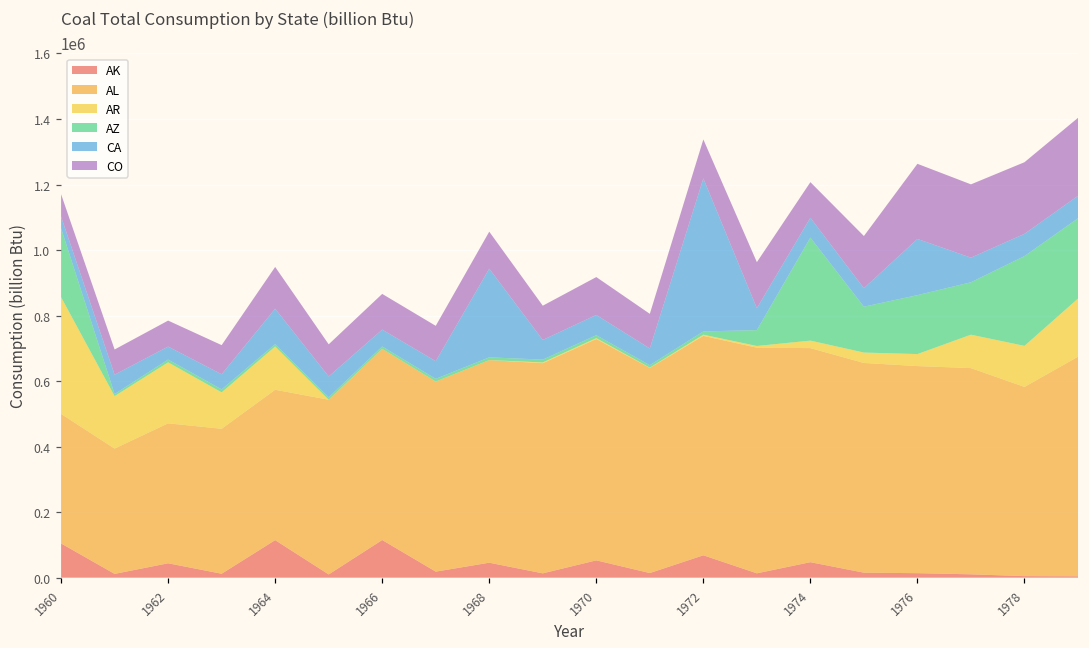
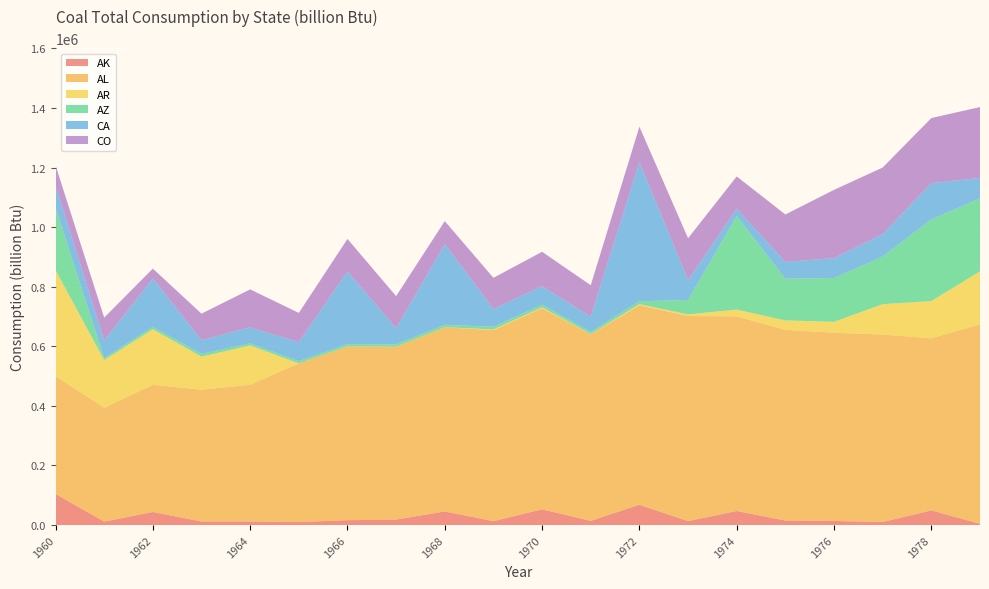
CA, 1960: 40000 -> 70000
CA, 1962: 40000 -> 160000
CO, 1962: 80000 -> 30000
AK, 1964: 110000 -> 10000
CA, 1964: 110000 -> 50000
AK, 1966: 110000 -> 20000
CA, 1966: 50000 -> 240000
CO, 1968: 110000 -> 80000
CA, 1974: 60000 -> 20000
AZ, 1976: 180000 -> 150000
CA, 1976: 170000 -> 70000
AK, 1978: 0 -> 50000
CA, 1978: 70000 -> 120000
